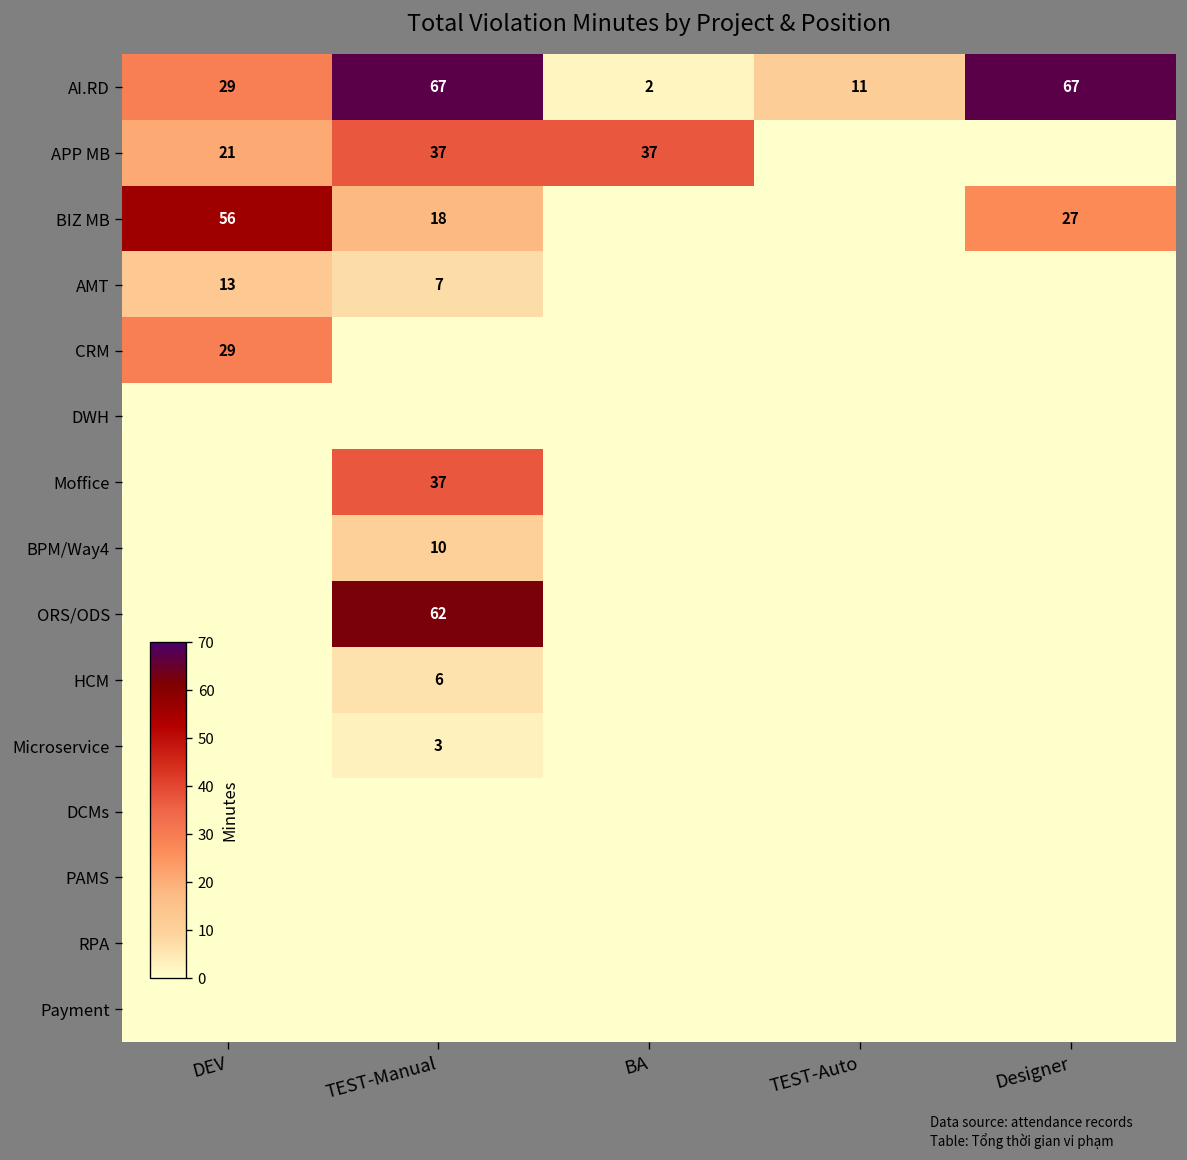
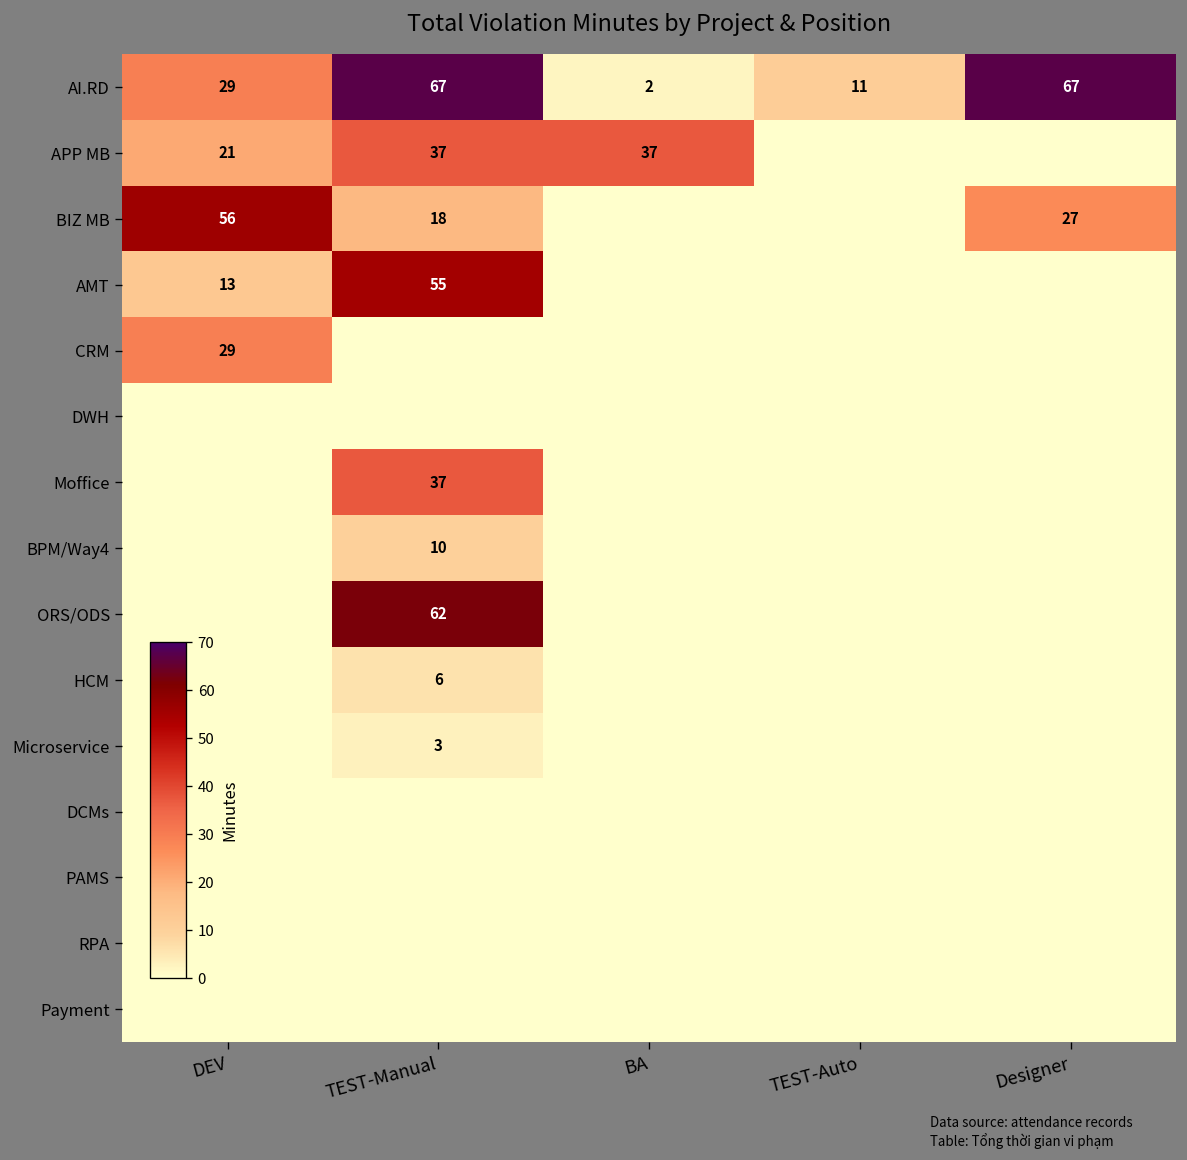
AMT, TEST-Manual: 7 -> 55
